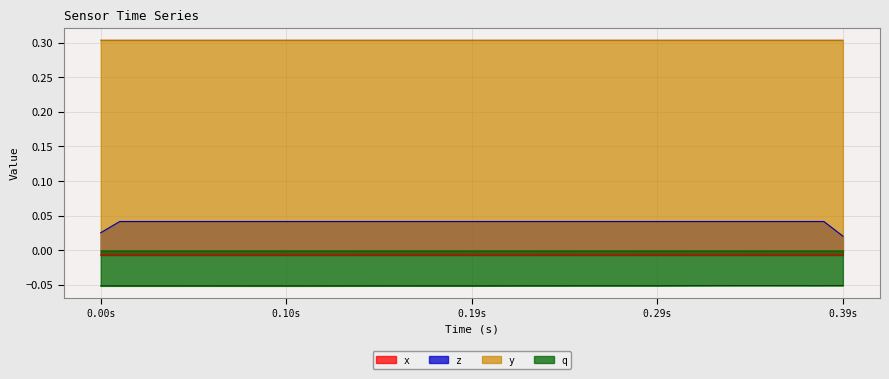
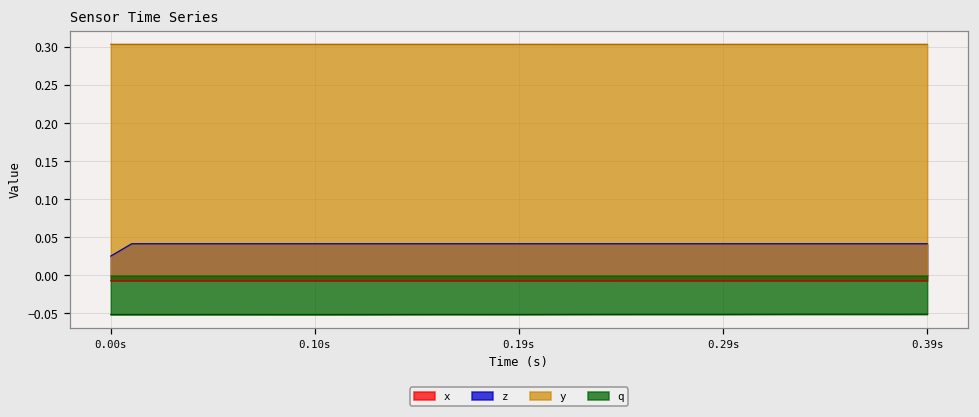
z, 0.39s: 0.02 -> 0.04
